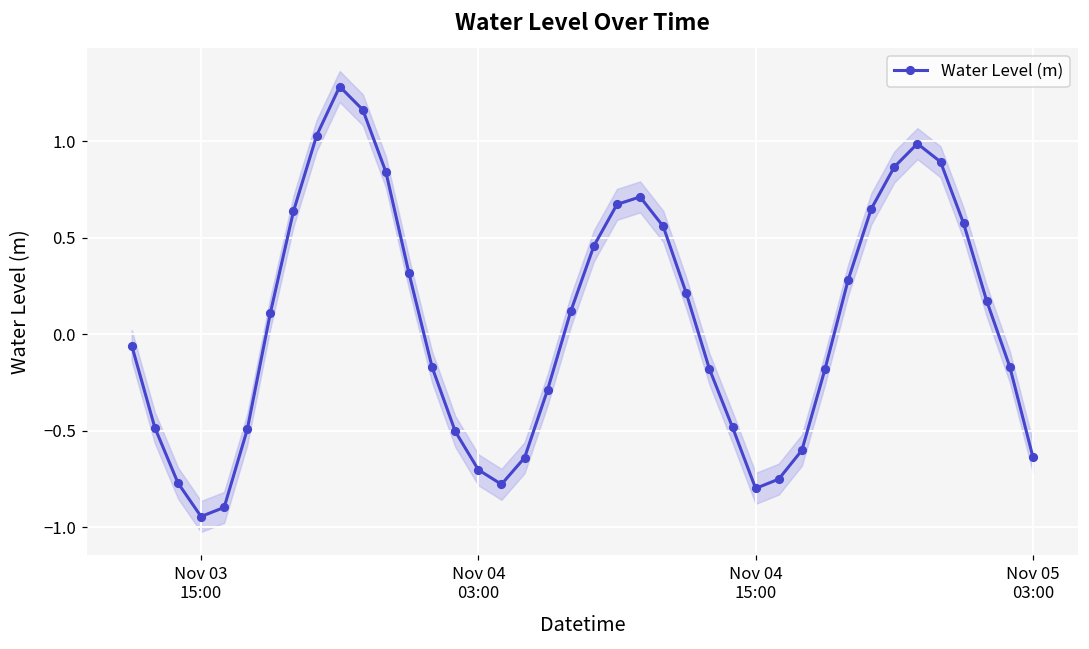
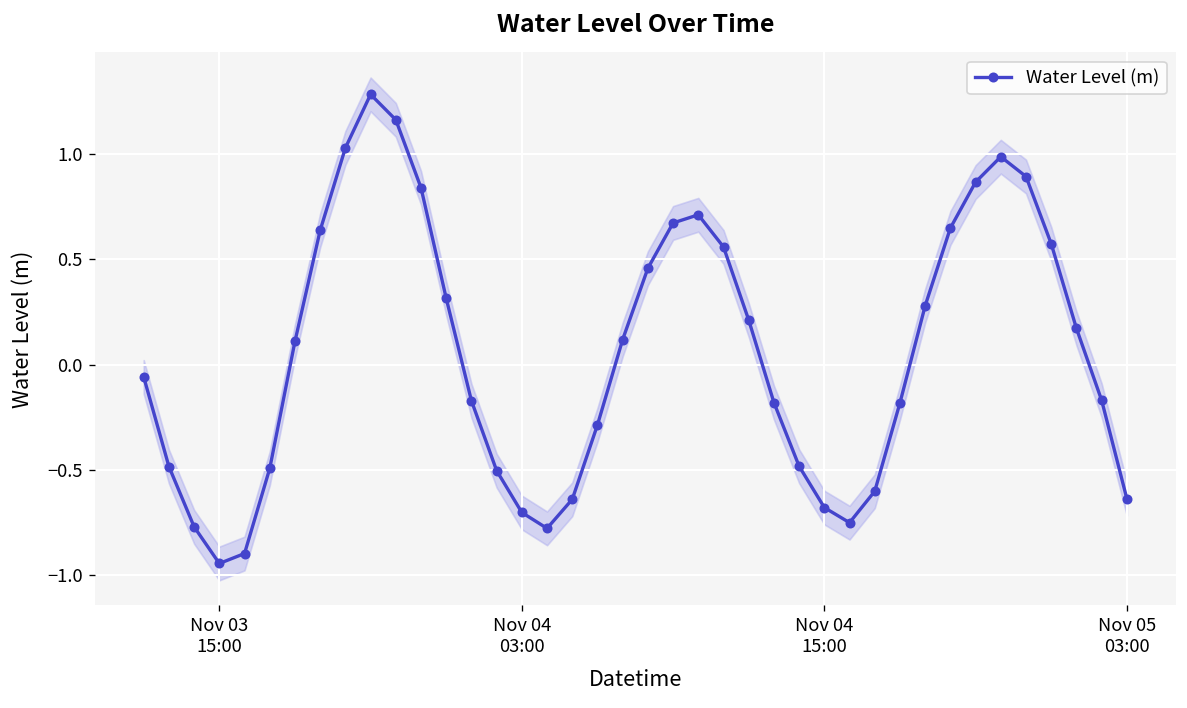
Water Level (m), Nov 04 15:00: -0.80 -> -0.68
